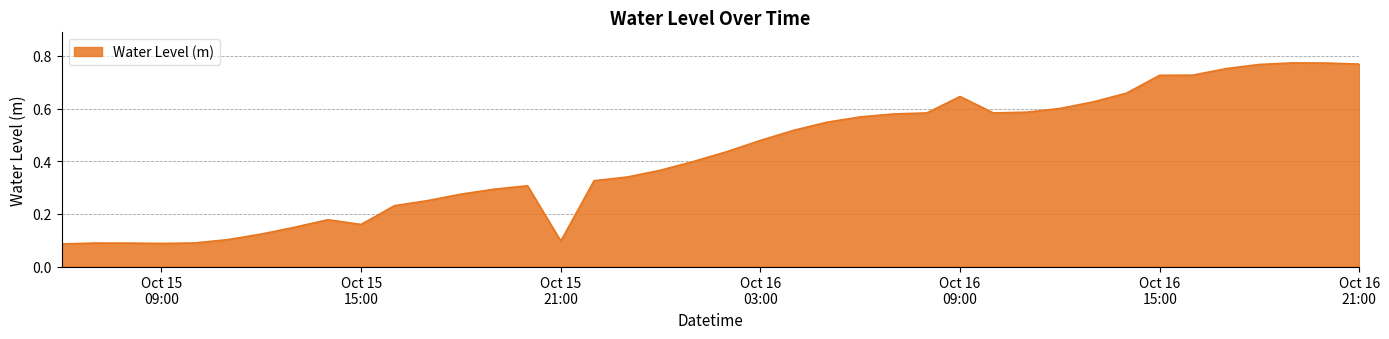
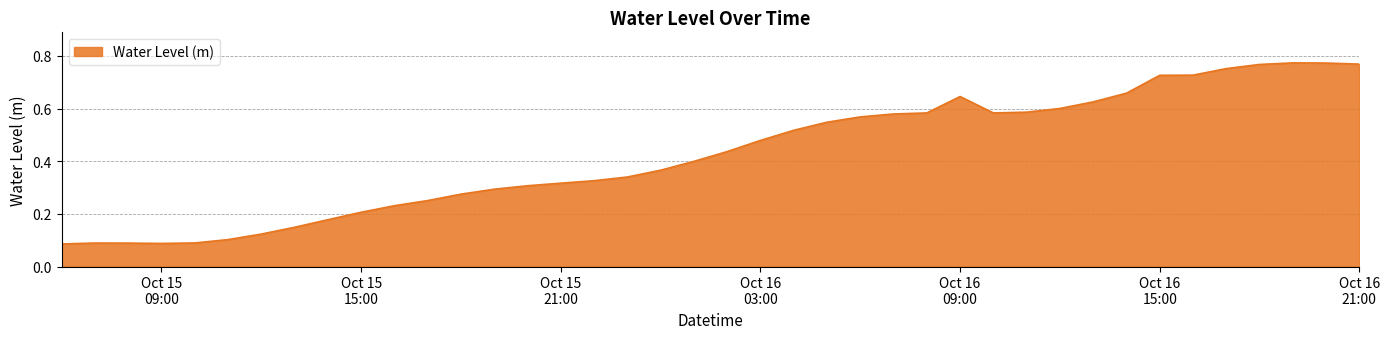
Oct 15 15:00: 0.16 -> 0.21
Oct 15 21:00: 0.10 -> 0.32
